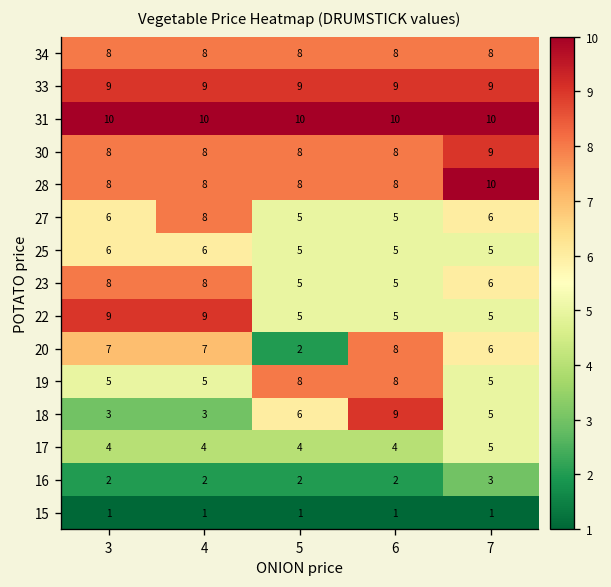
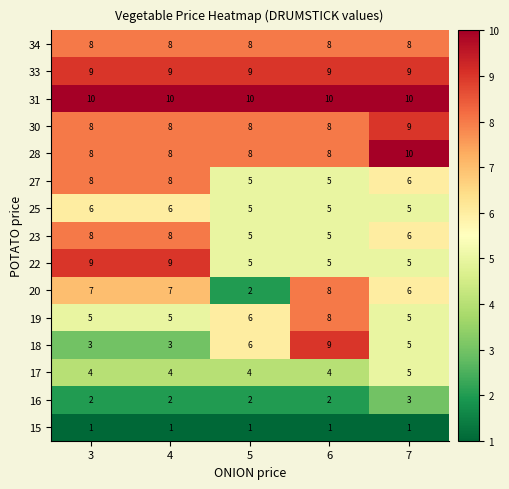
27, 3: 6 -> 8
19, 5: 8 -> 6
